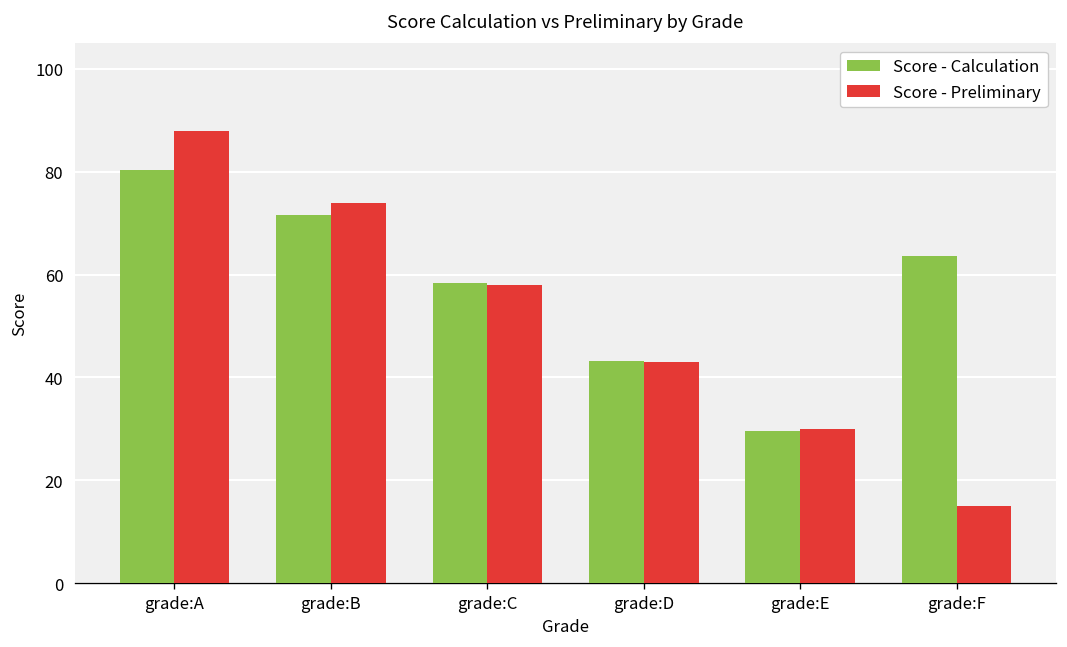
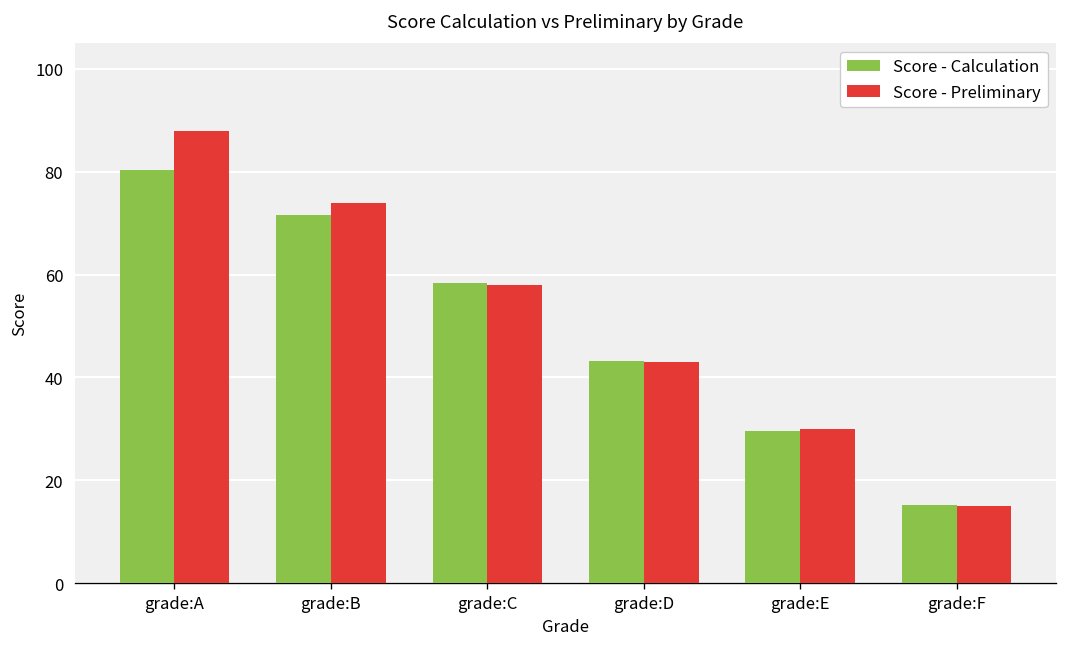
Score - Calculation, grade:F: 64 -> 15
